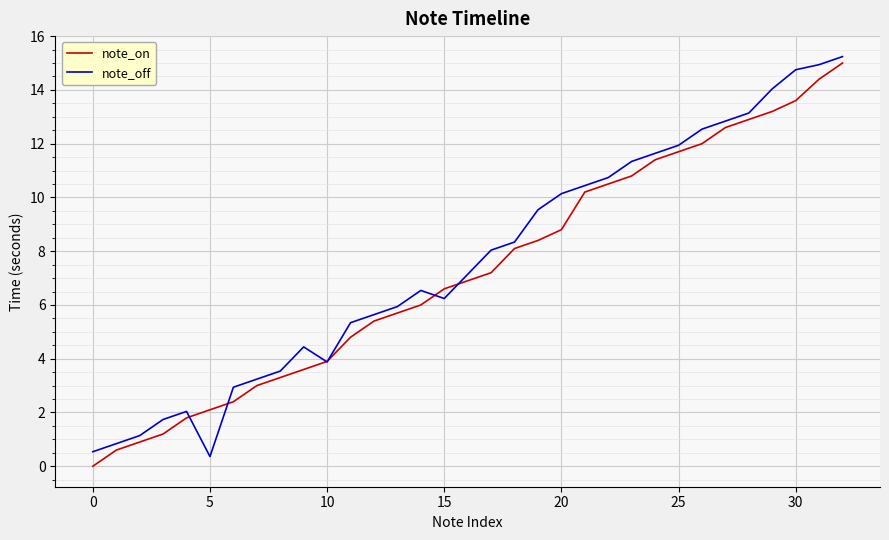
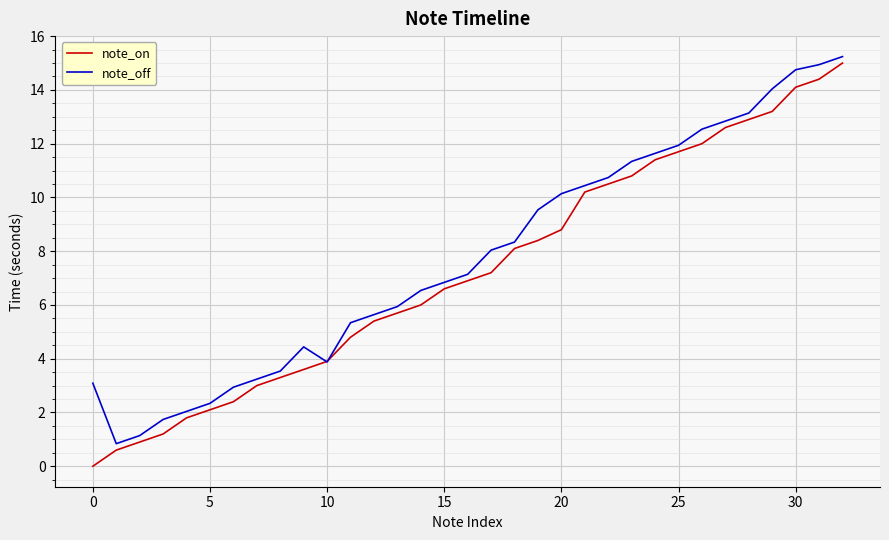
note_off, 0: 0.5 -> 3.1
note_off, 5: 0.4 -> 2.3
note_off, 15: 6.2 -> 6.8
note_on, 30: 13.6 -> 14.1
